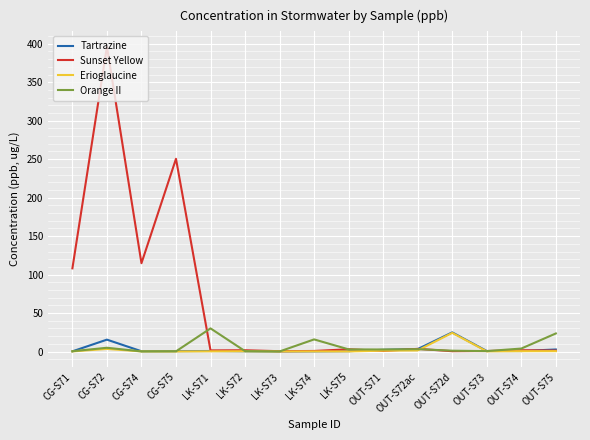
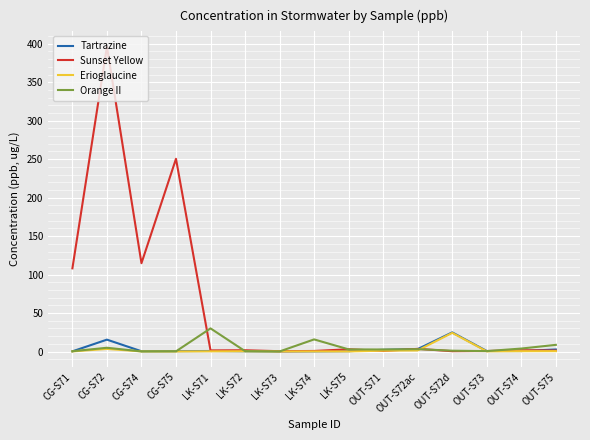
Orange II, OUT-S75: 20 -> 10
